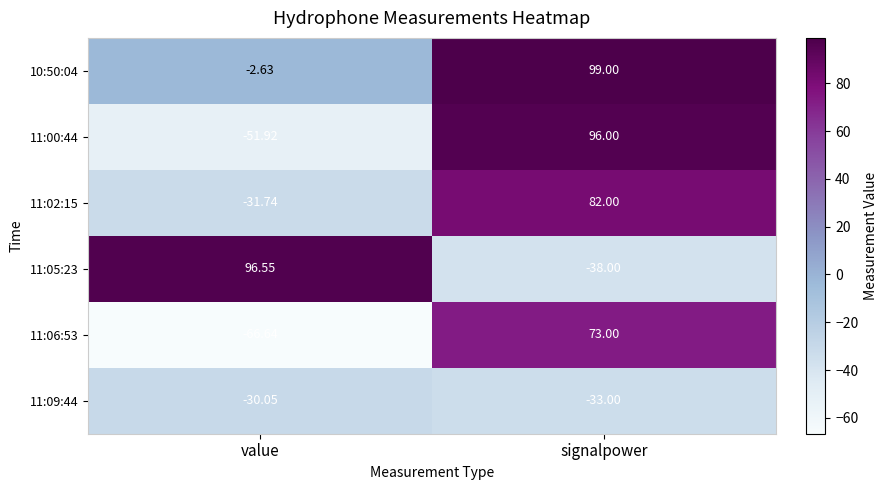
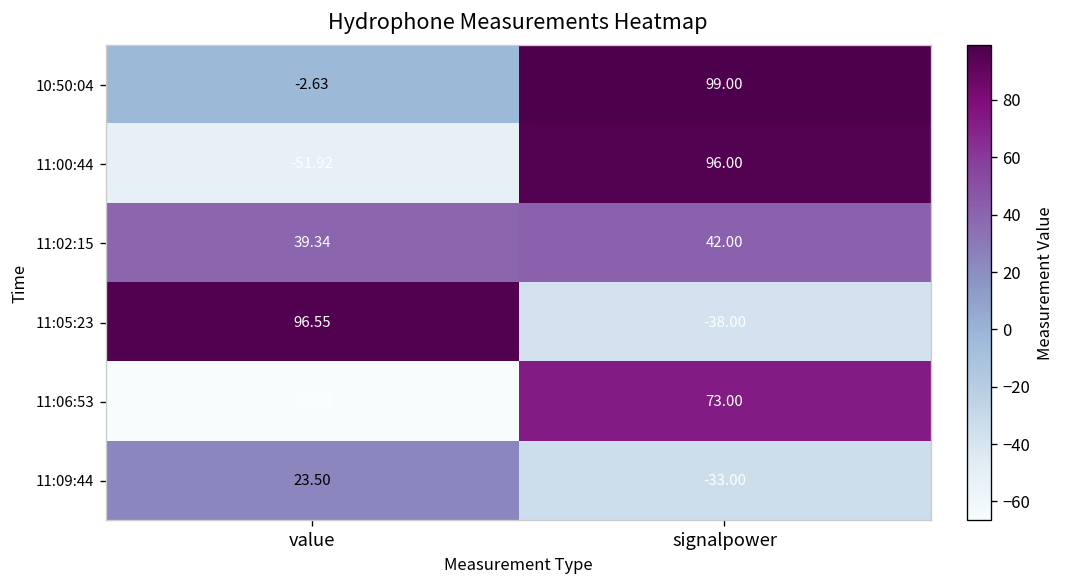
11:02:15, value: -31.74 -> 39.34
11:02:15, signalpower: 82.00 -> 42.00
11:09:44, value: -30.05 -> 23.50
